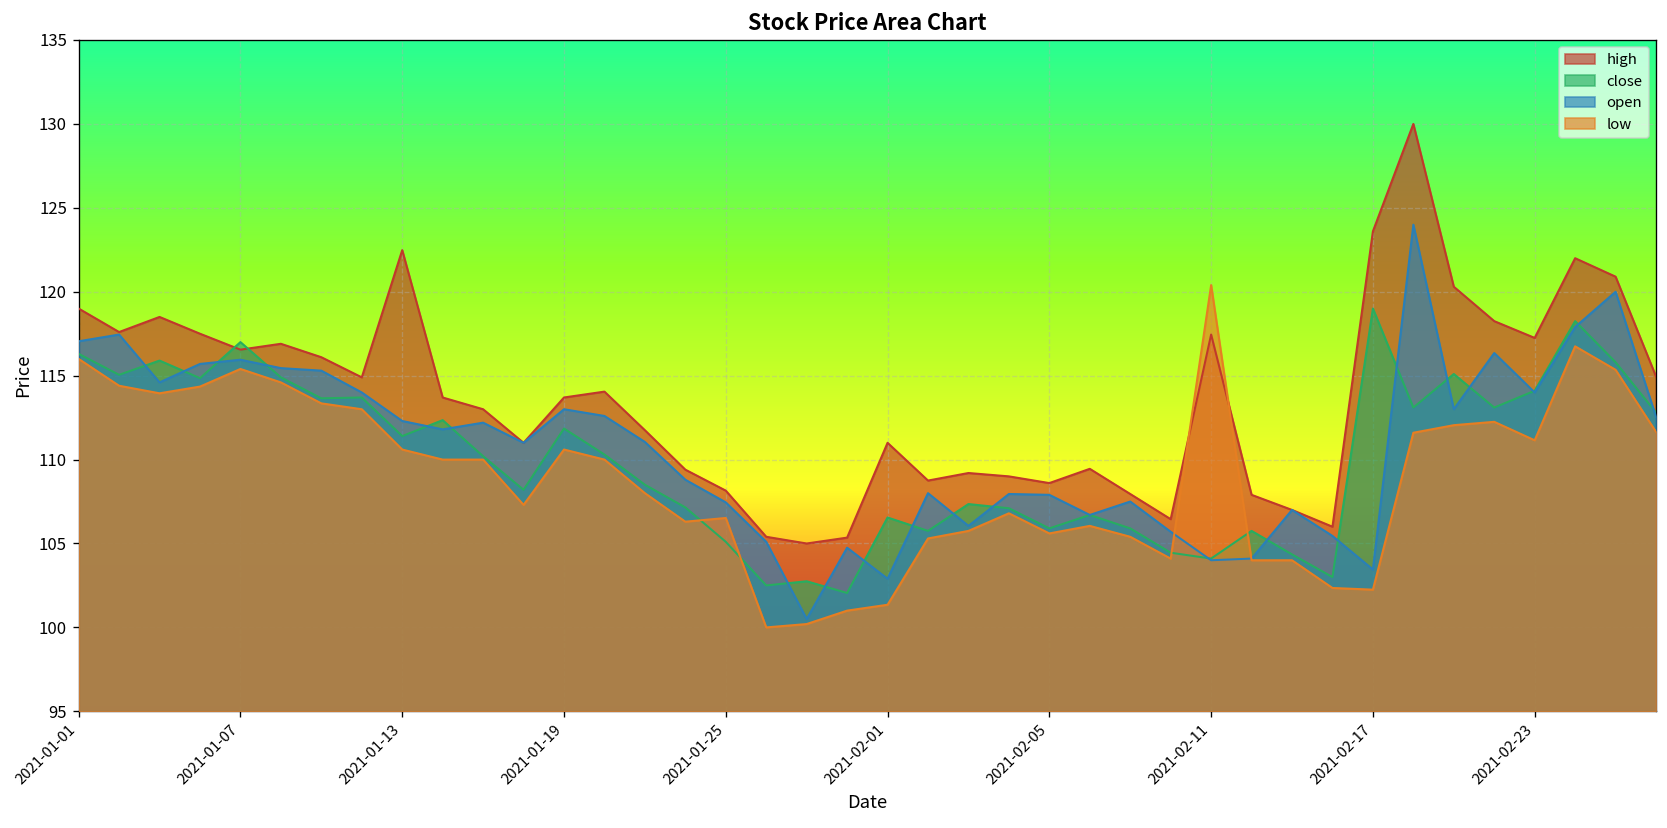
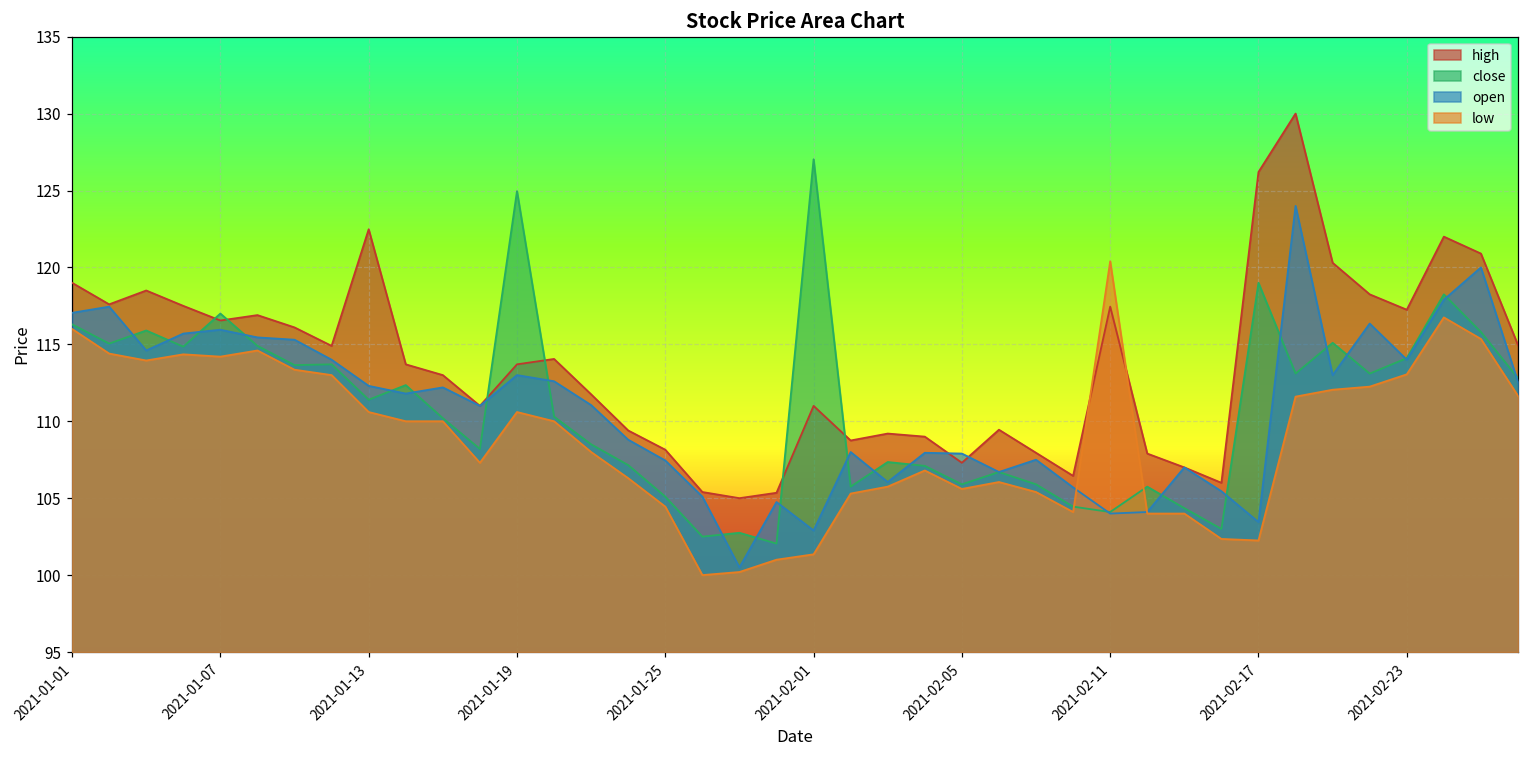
low, 2021-01-07: 115.4 -> 114.2
close, 2021-01-19: 111.9 -> 125.0
low, 2021-01-25: 106.5 -> 104.5
close, 2021-02-01: 106.6 -> 127.0
high, 2021-02-05: 108.6 -> 107.3
high, 2021-02-17: 123.6 -> 126.2
low, 2021-02-23: 111.2 -> 113.1
